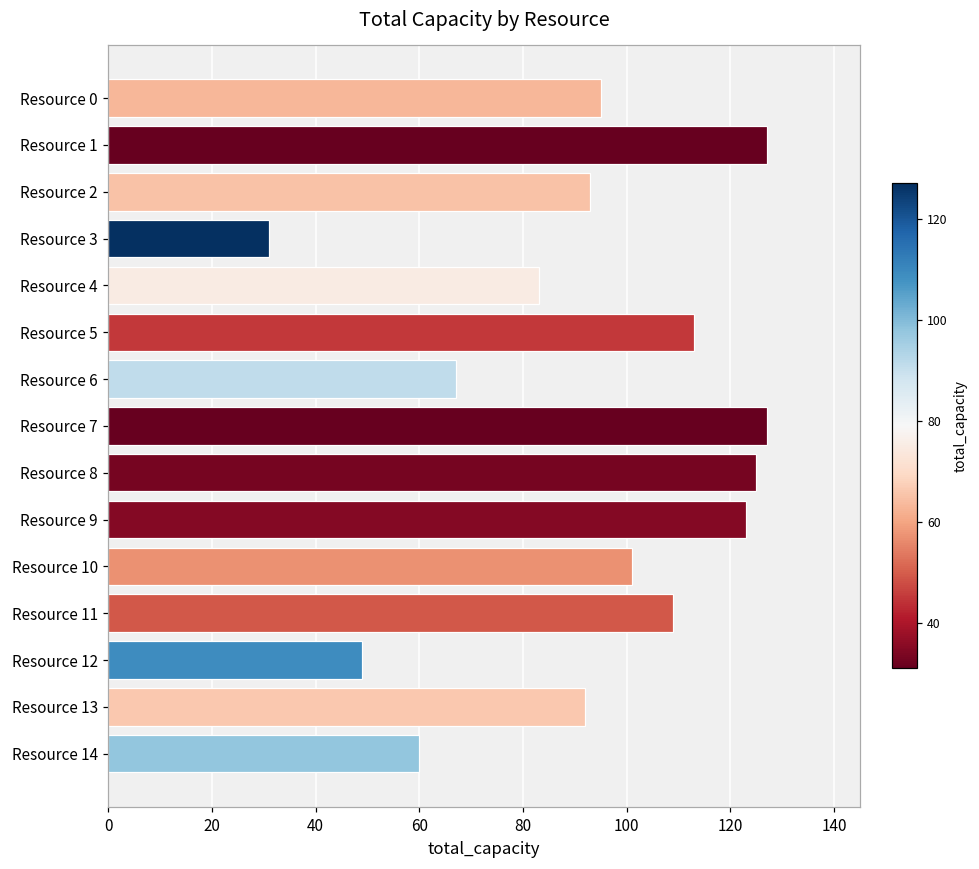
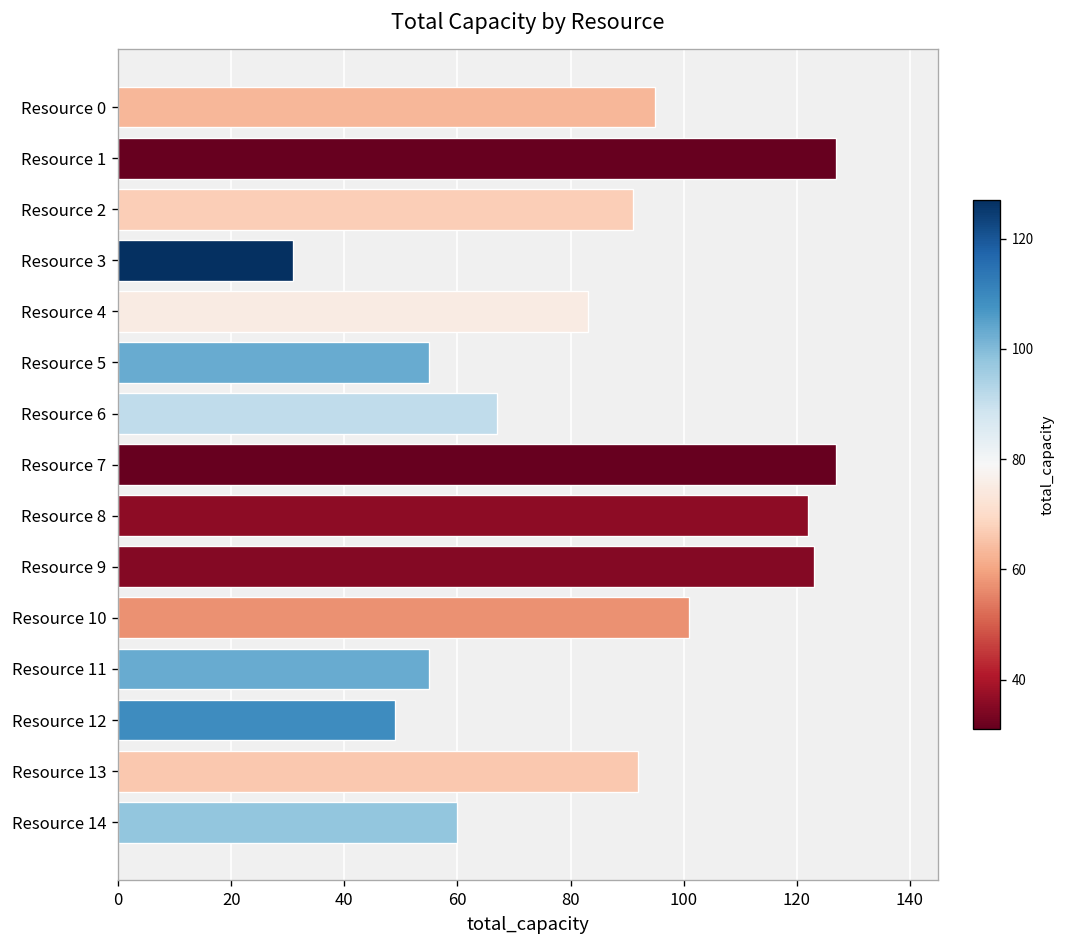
Resource 2: 93 -> 91
Resource 5: 113 -> 55
Resource 8: 125 -> 122
Resource 11: 109 -> 55
